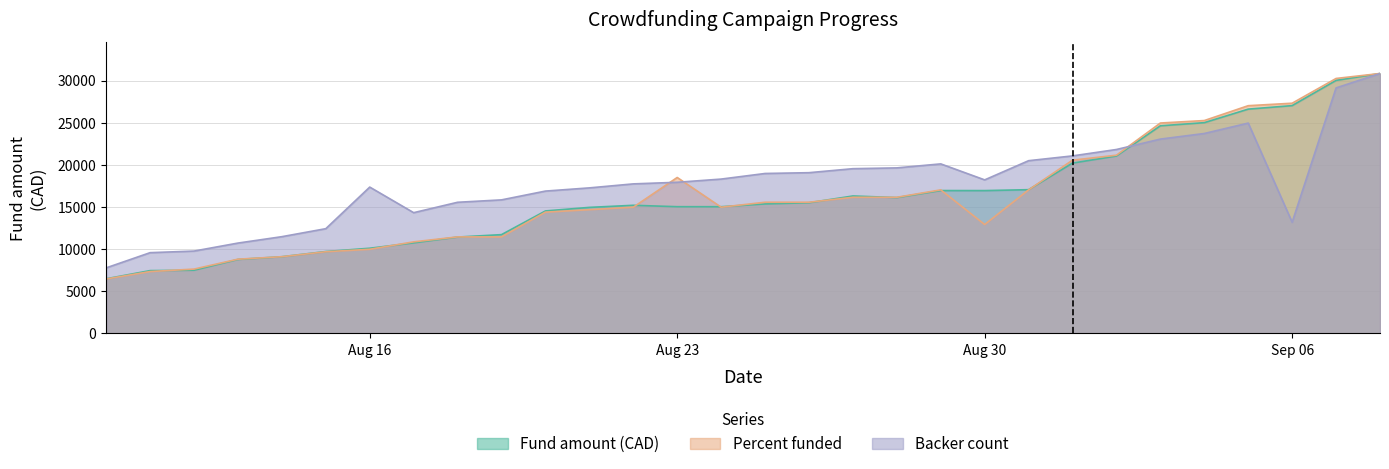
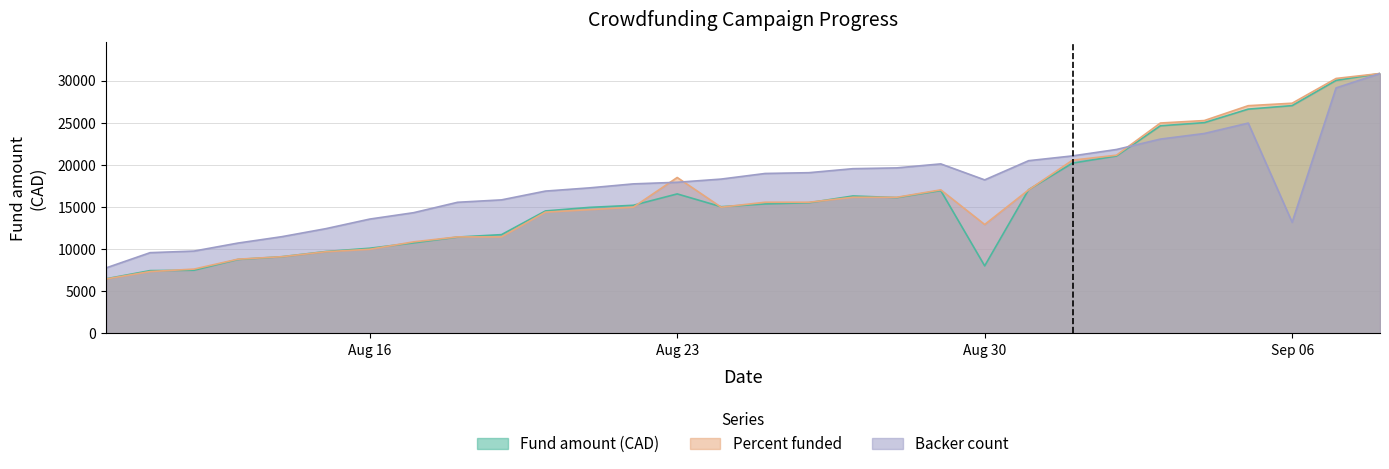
Backer count, Aug 16: 17000 -> 14000
Fund amount (CAD), Aug 23: 15000 -> 17000
Fund amount (CAD), Aug 30: 17000 -> 8000
